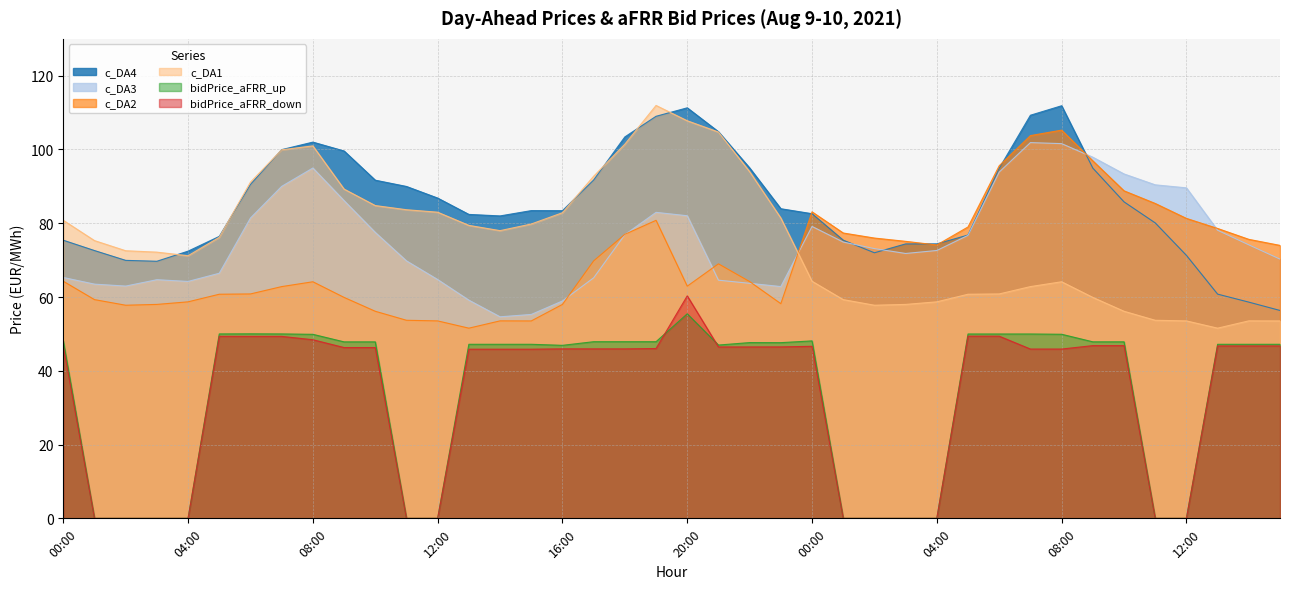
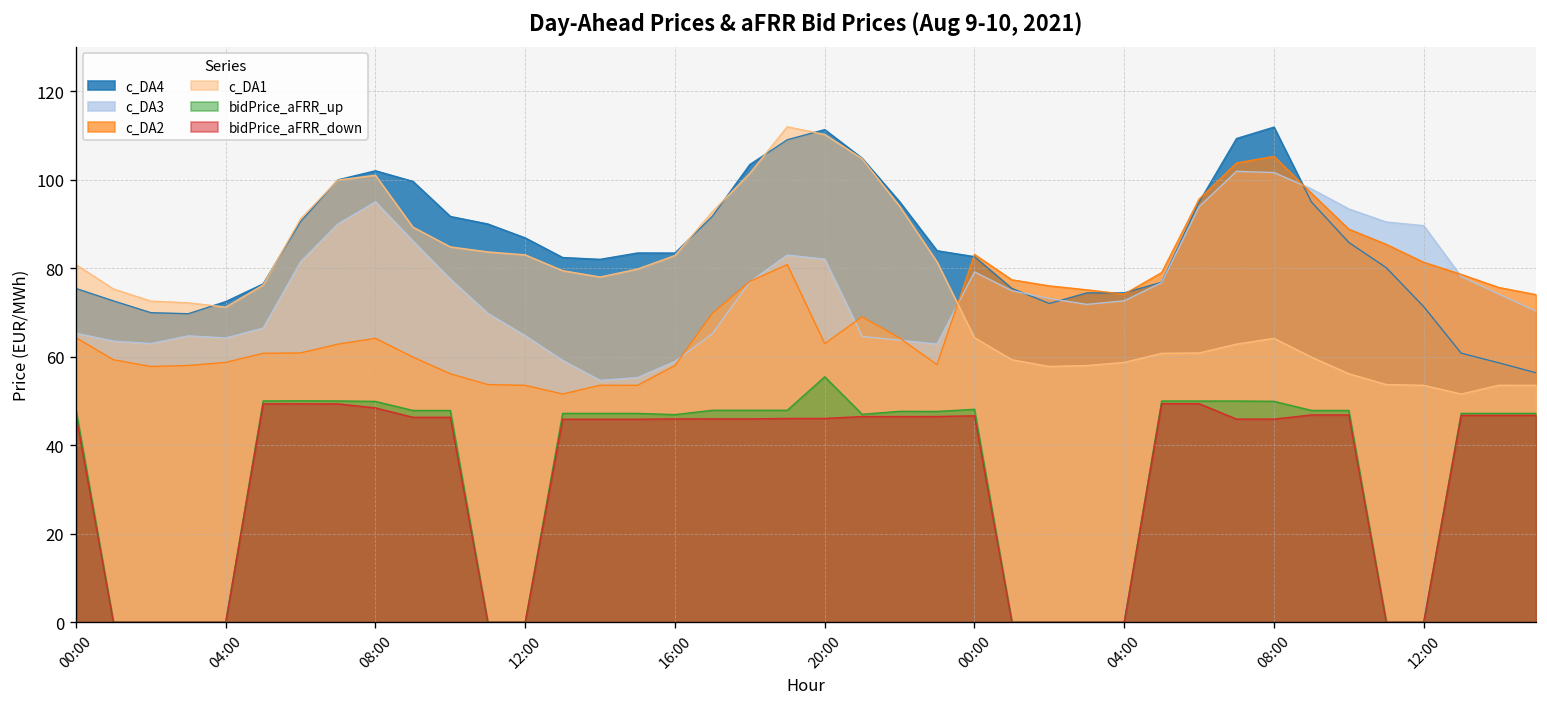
c_DA1, 20:00: 108 -> 110
bidPrice_aFRR_down, 20:00: 60 -> 46
